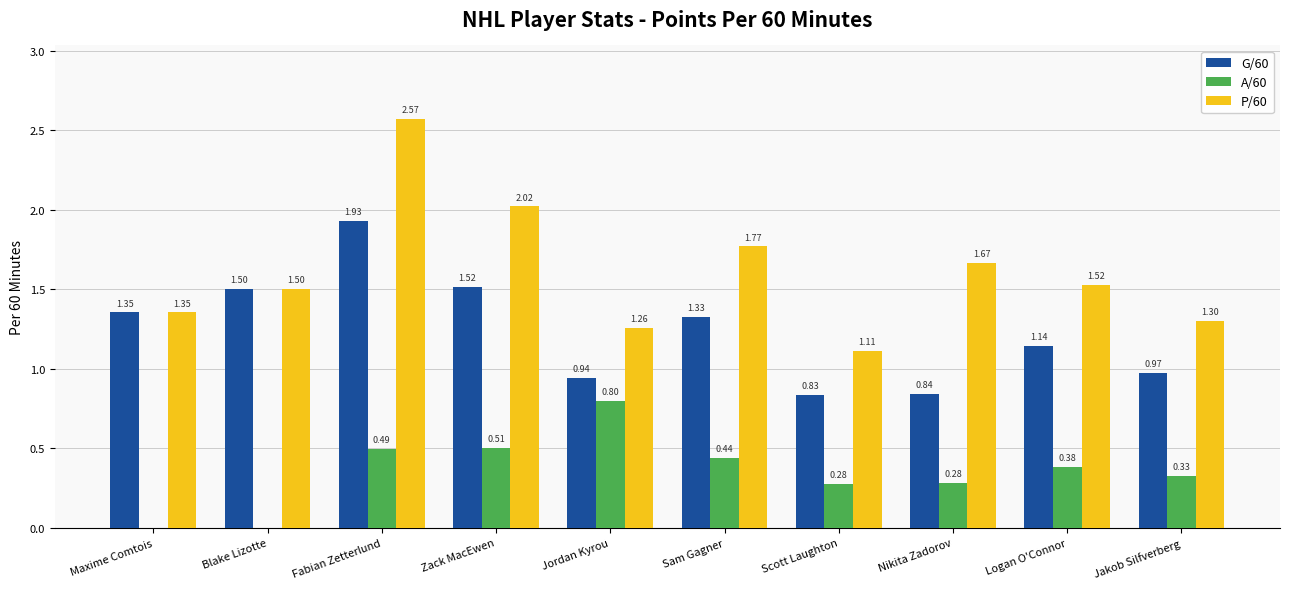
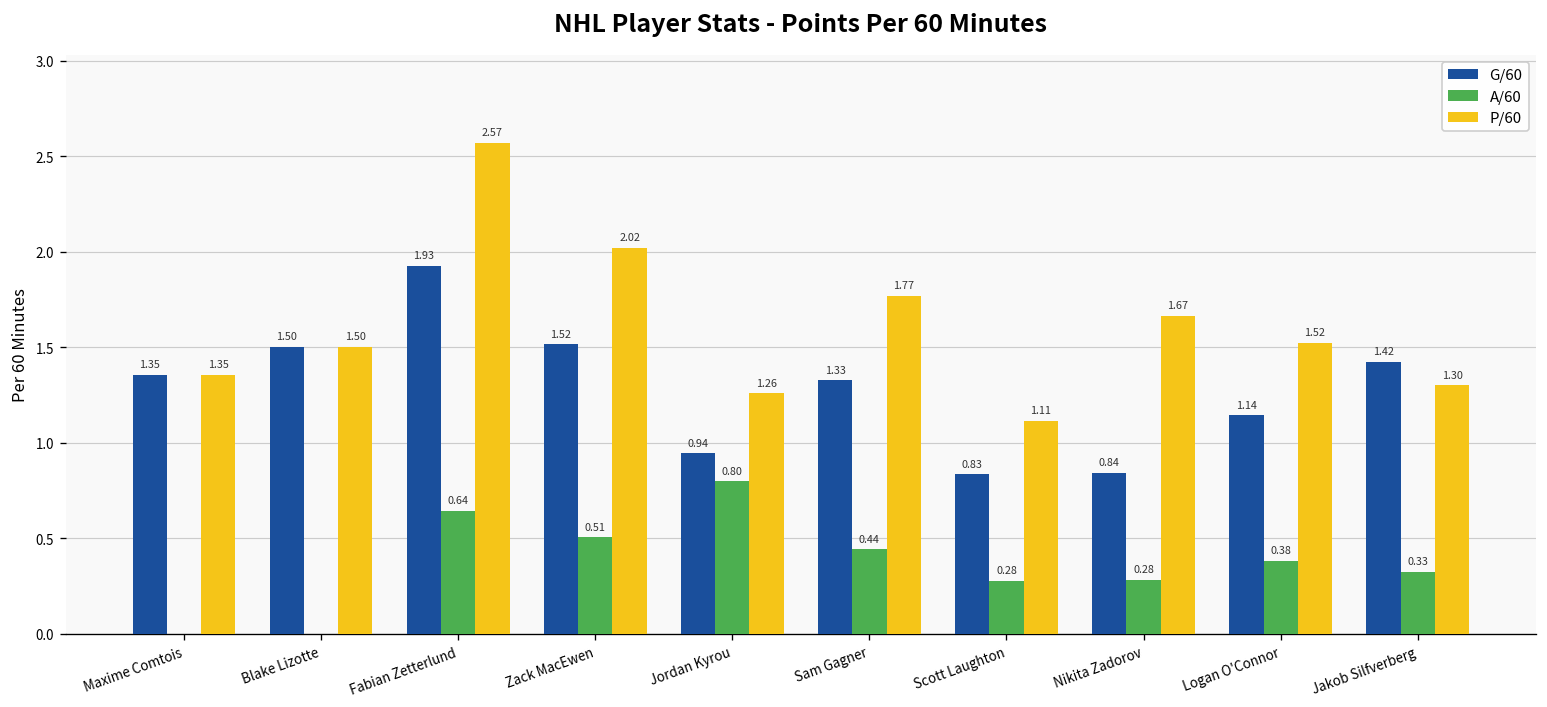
A/60, Fabian Zetterlund: 0.49 -> 0.64
G/60, Jakob Silfverberg: 0.97 -> 1.42
